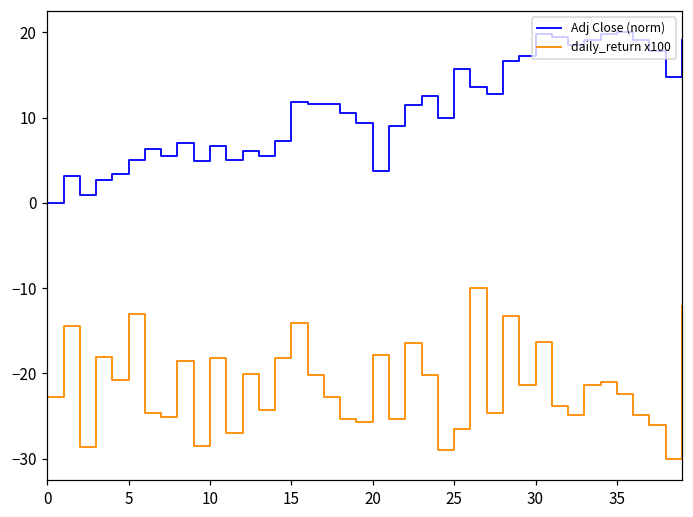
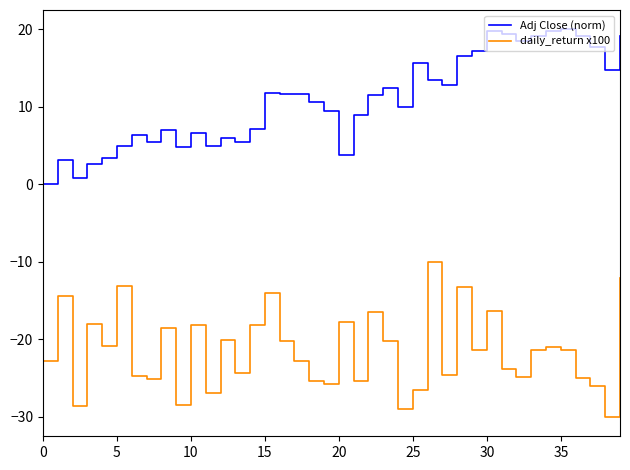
daily_return x100, 35: -22 -> -21
